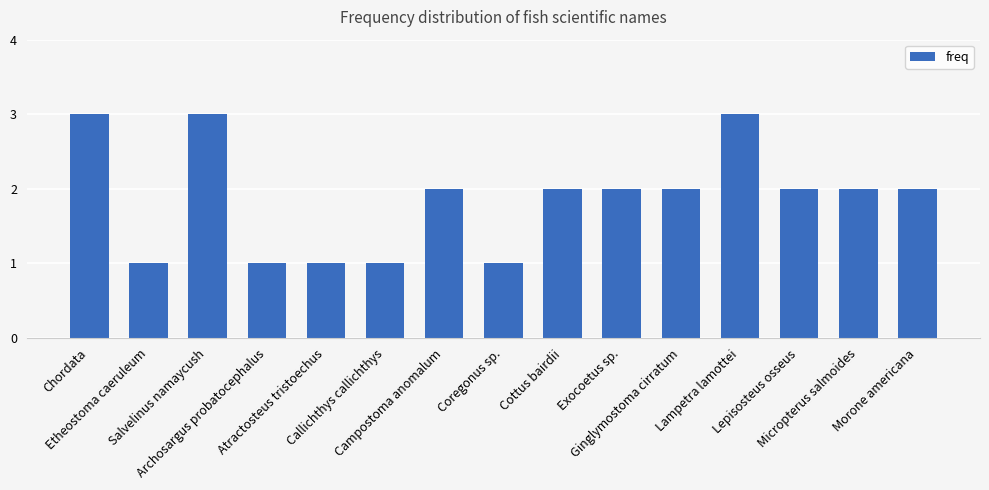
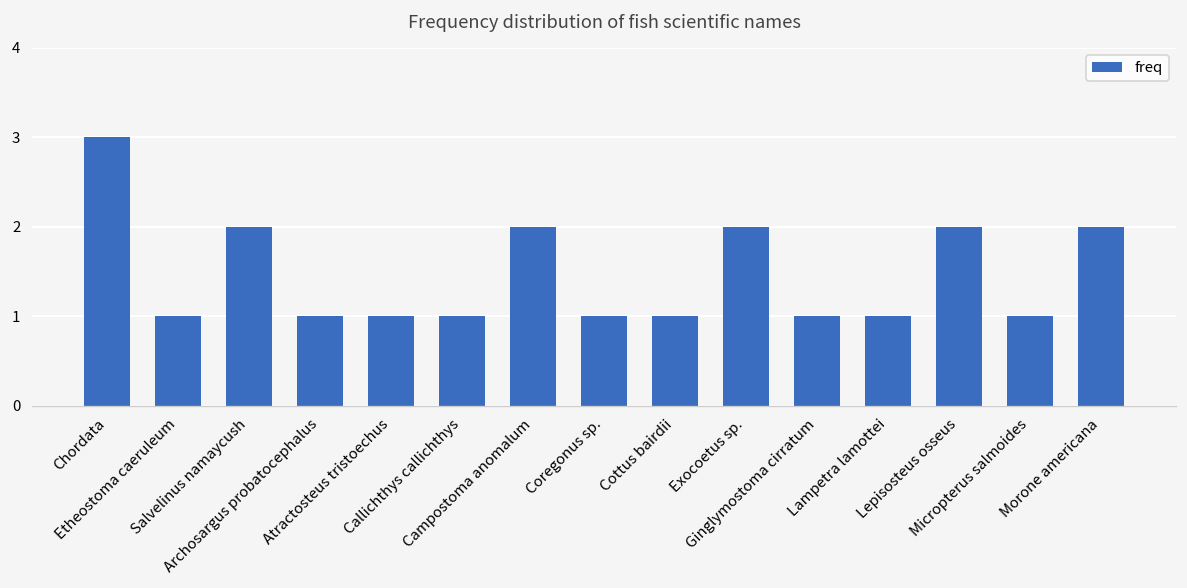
Salvelinus namaycush: 3 -> 2
Cottus bairdii: 2 -> 1
Ginglymostoma cirratum: 2 -> 1
Lampetra lamottei: 3 -> 1
Micropterus salmoides: 2 -> 1
